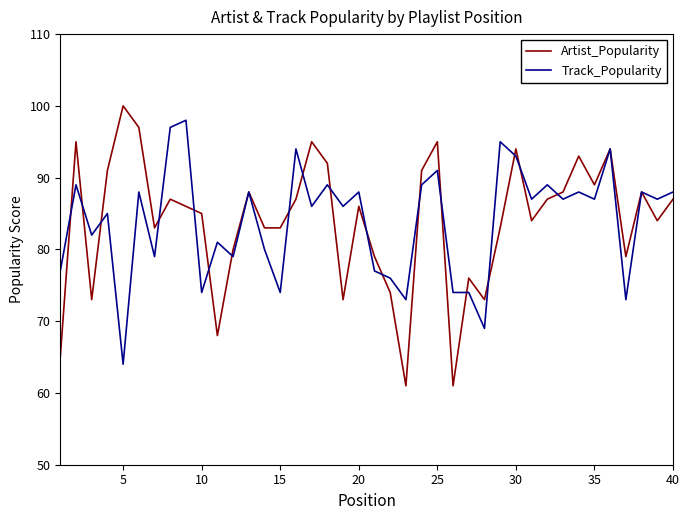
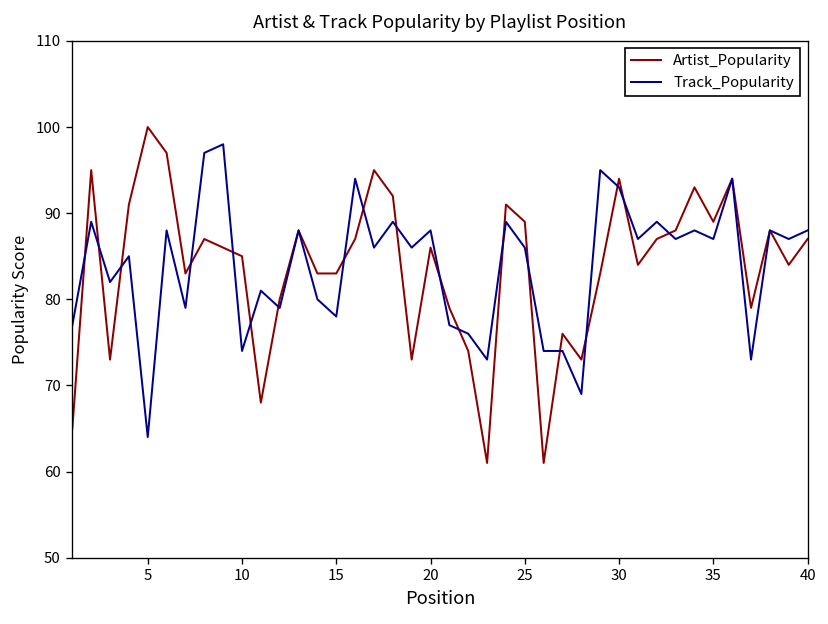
Track_Popularity, 15: 74 -> 78
Artist_Popularity, 25: 95 -> 89
Track_Popularity, 25: 91 -> 86
